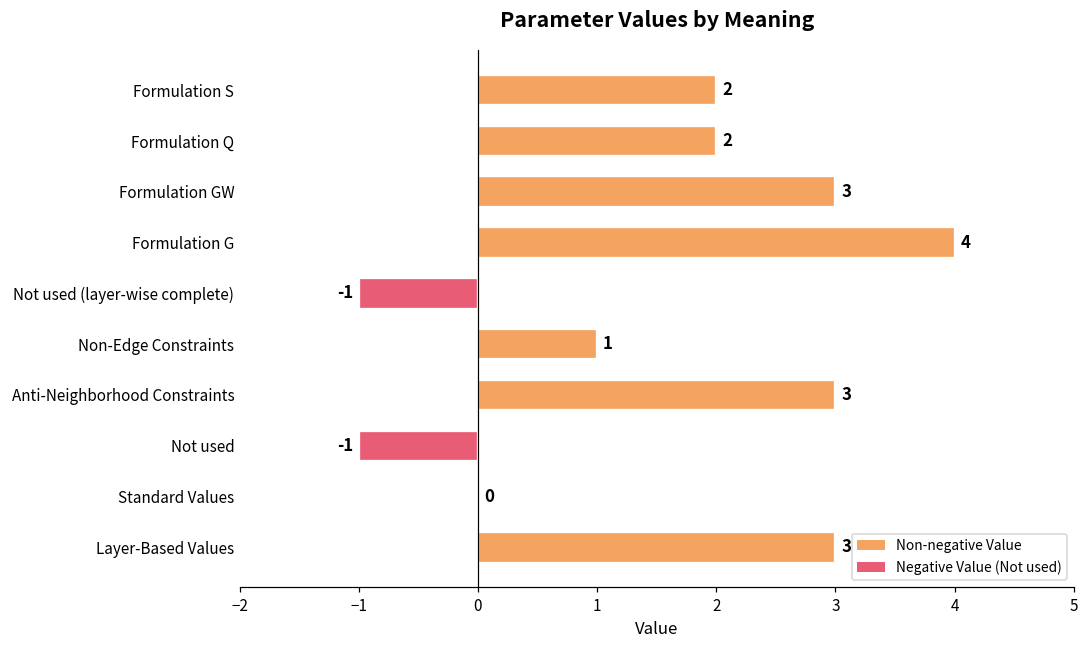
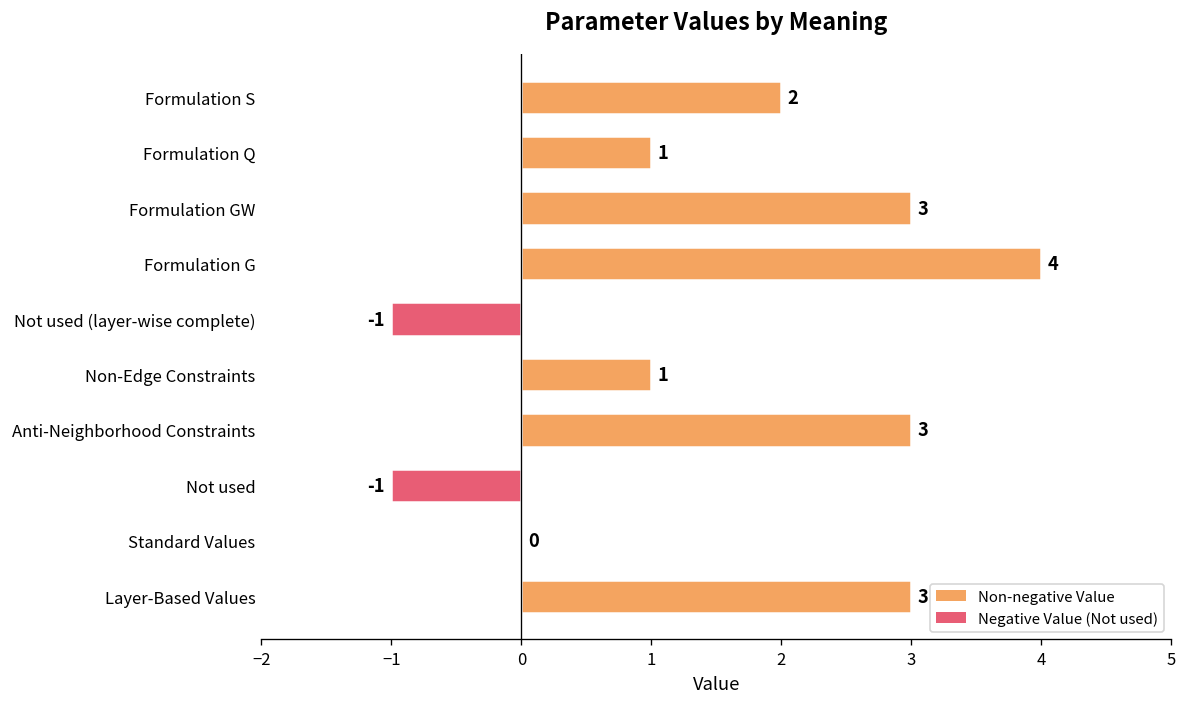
Formulation Q: 2 -> 1
